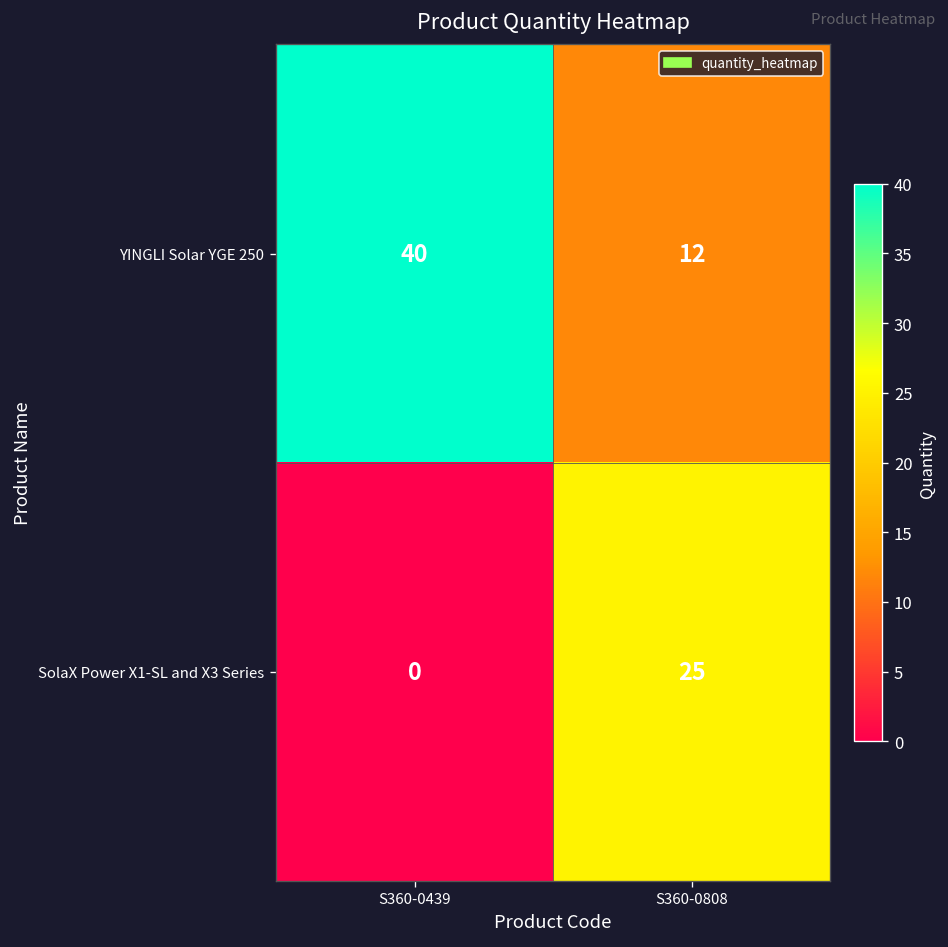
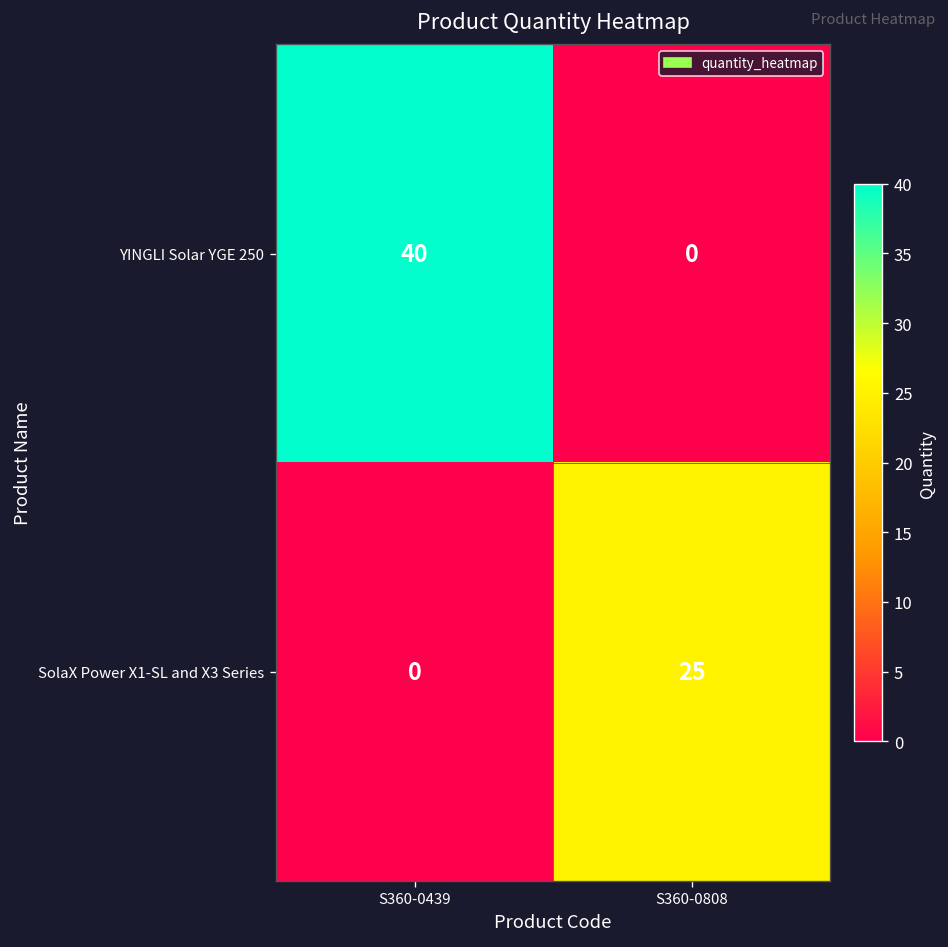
YINGLI Solar YGE 250, S360-0808: 12 -> 0
